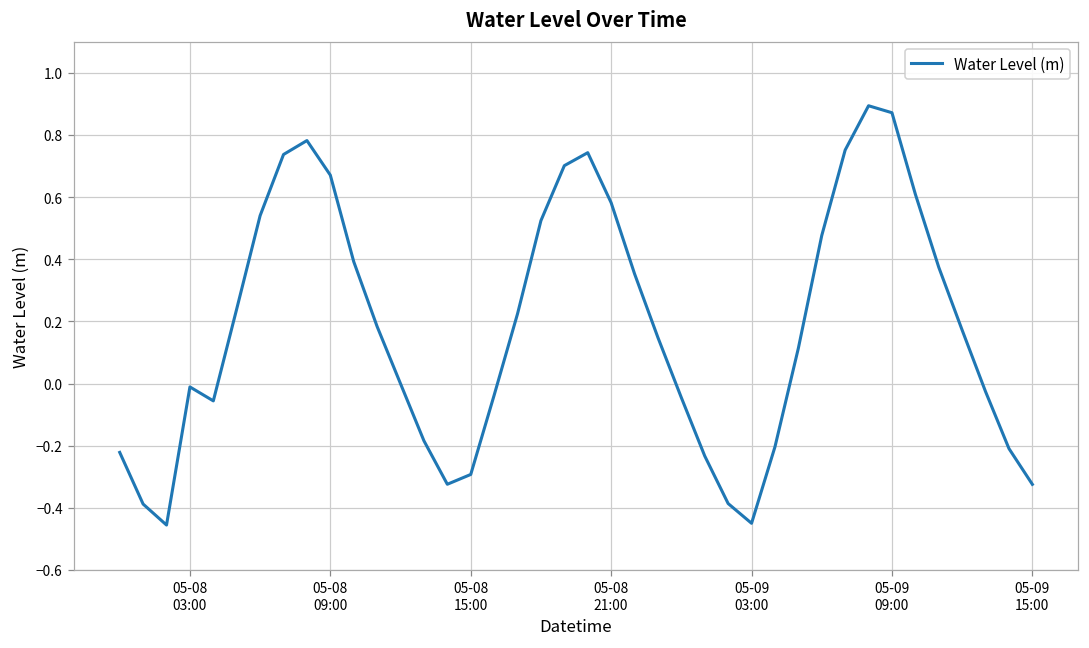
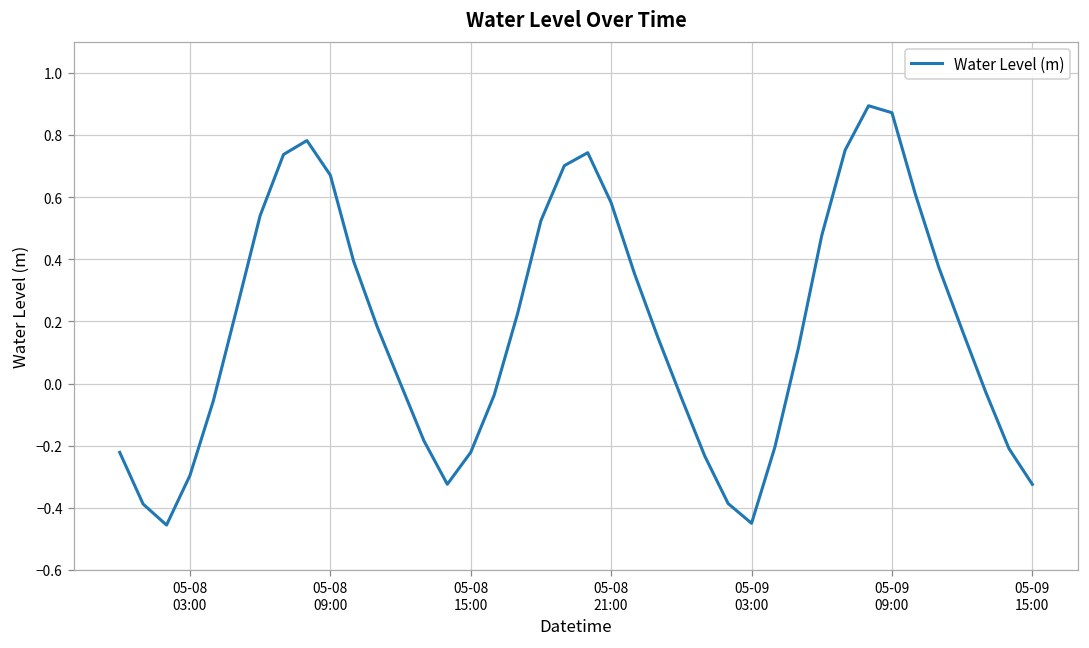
05-08 03:00: -0.01 -> -0.30
05-08 15:00: -0.29 -> -0.22
